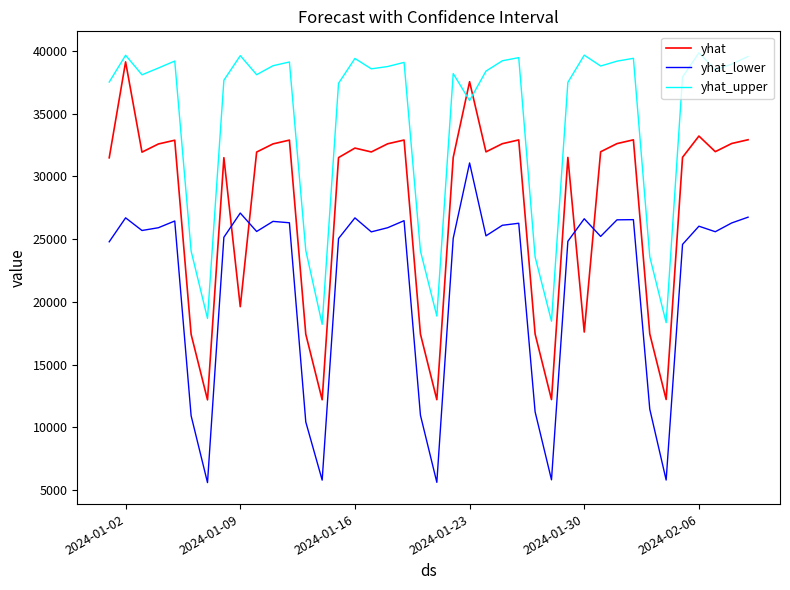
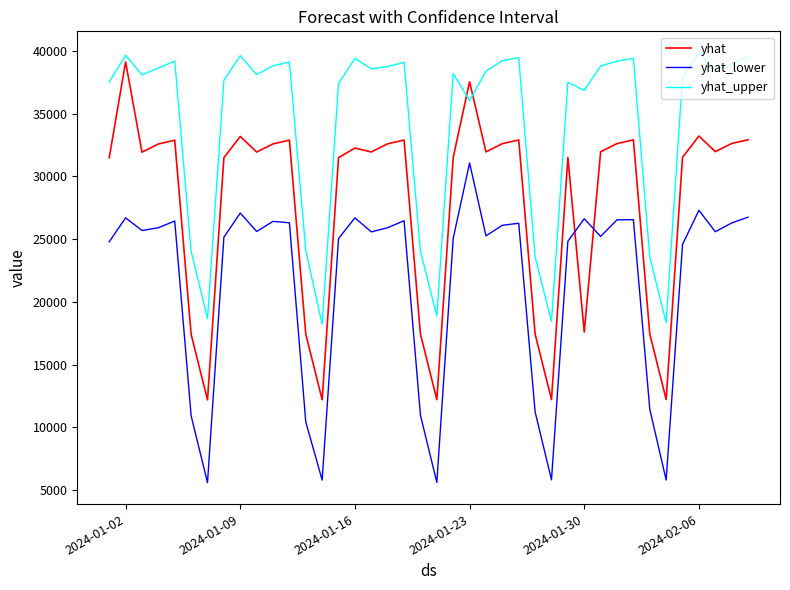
yhat, 2024-01-09: 19600 -> 33200
yhat_upper, 2024-01-30: 39700 -> 36800
yhat_lower, 2024-02-06: 26000 -> 27300
